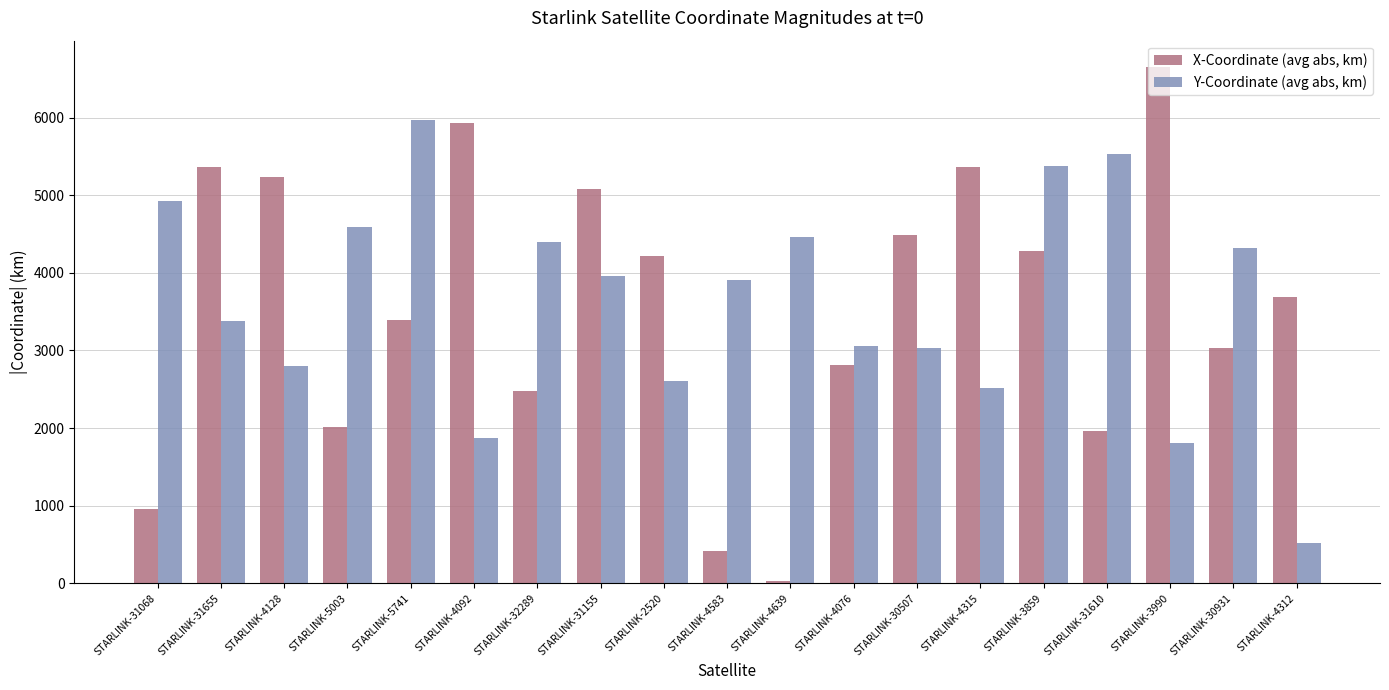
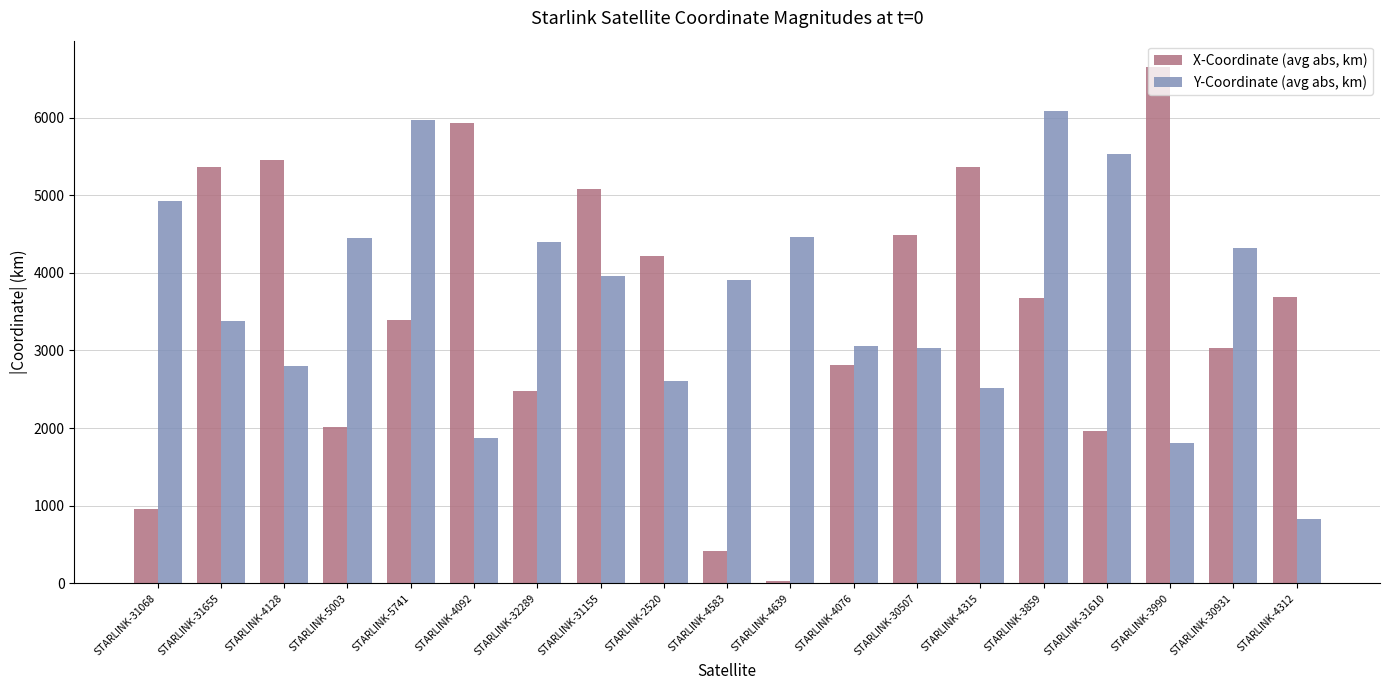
X-Coordinate (avg abs, km), STARLINK-4128: 5200 -> 5500
Y-Coordinate (avg abs, km), STARLINK-5003: 4600 -> 4400
X-Coordinate (avg abs, km), STARLINK-3859: 4300 -> 3700
Y-Coordinate (avg abs, km), STARLINK-3859: 5400 -> 6100
Y-Coordinate (avg abs, km), STARLINK-4312: 500 -> 800
